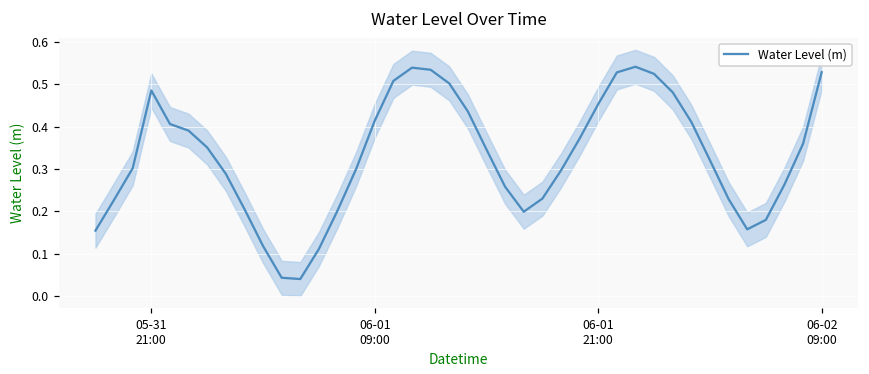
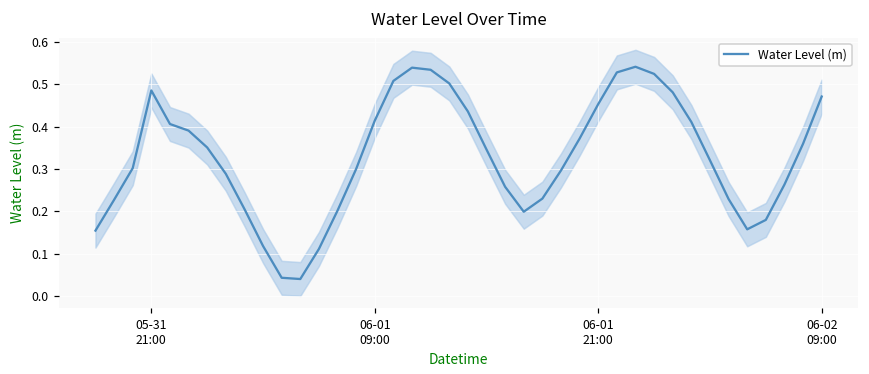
Water Level (m), 06-02 09:00: 0.53 -> 0.47
